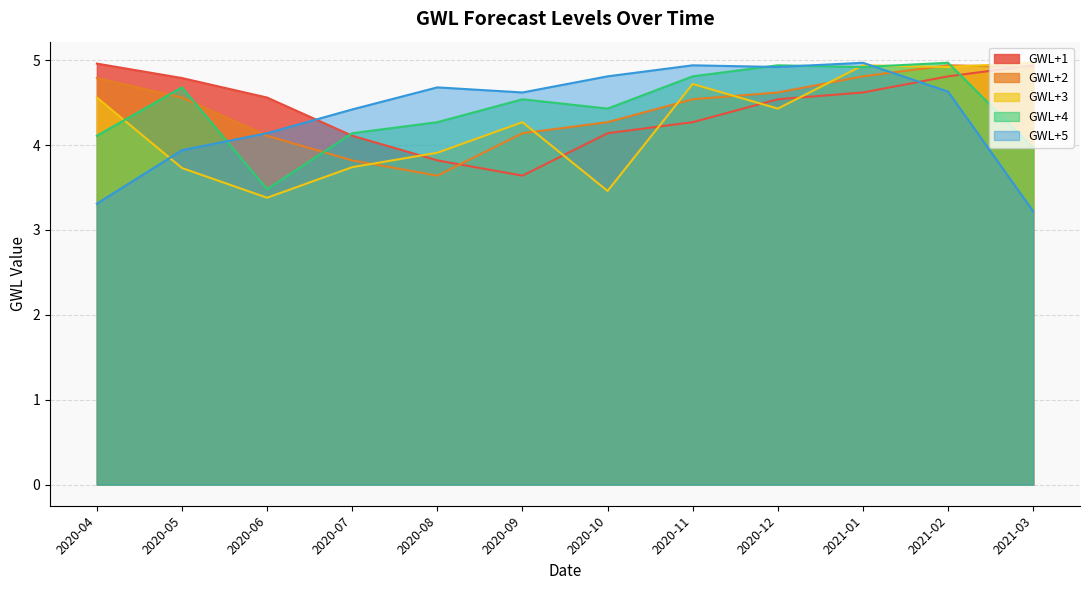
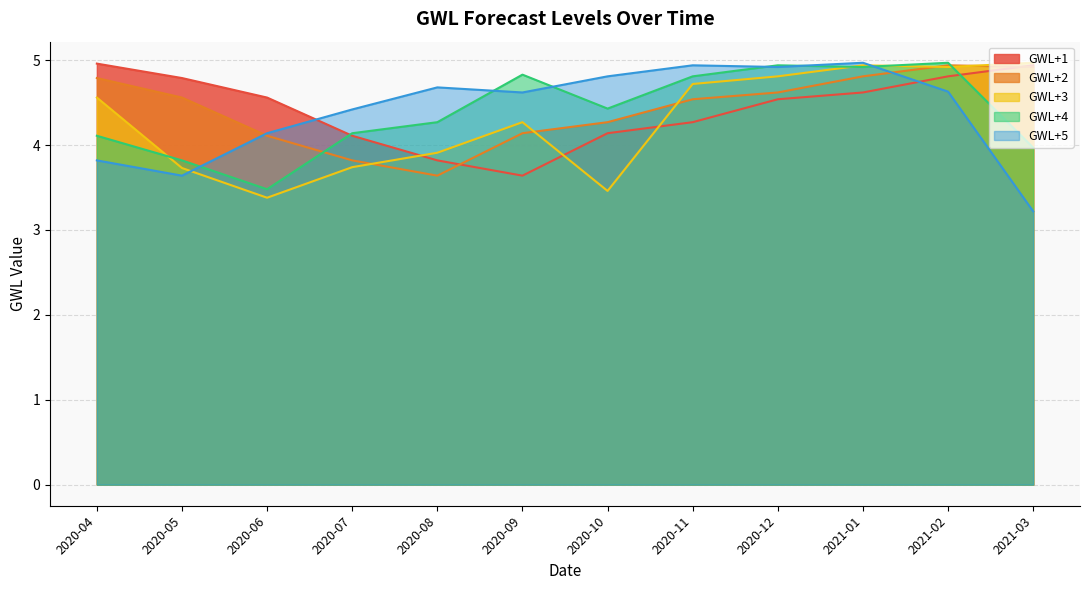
GWL+5, 2020-04: 3.3 -> 3.8
GWL+4, 2020-05: 4.7 -> 3.8
GWL+5, 2020-05: 3.9 -> 3.6
GWL+4, 2020-09: 4.5 -> 4.8
GWL+3, 2020-12: 4.4 -> 4.8
